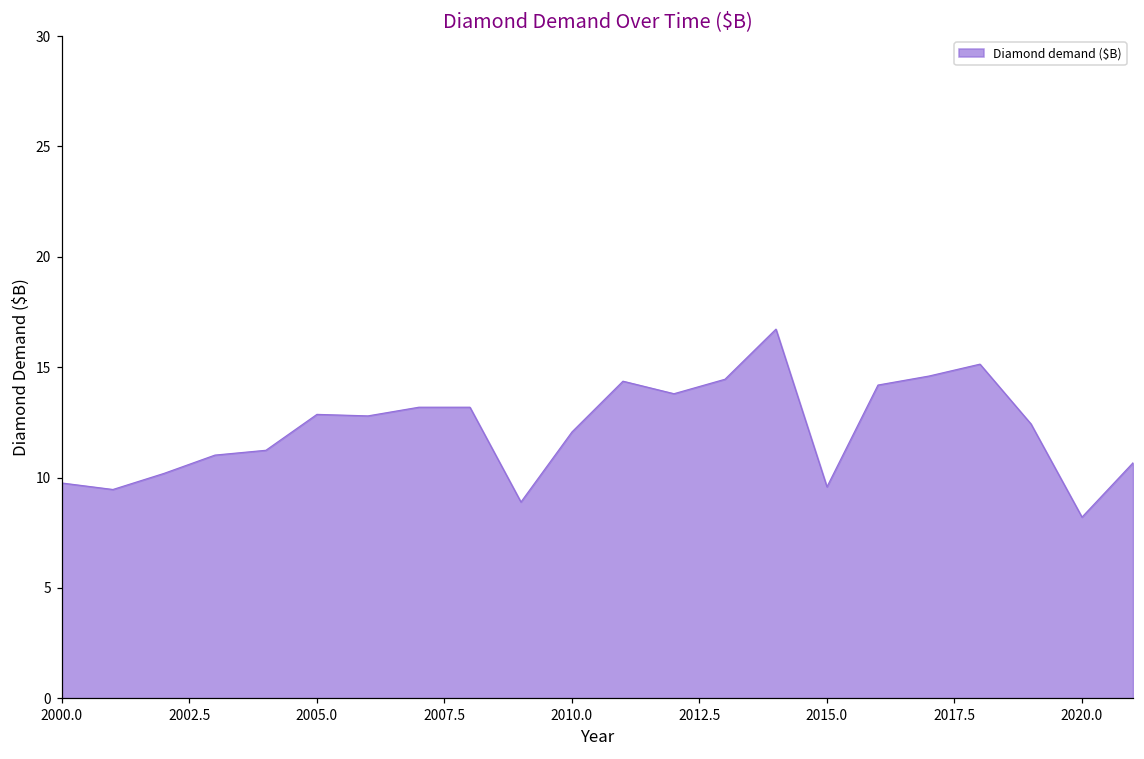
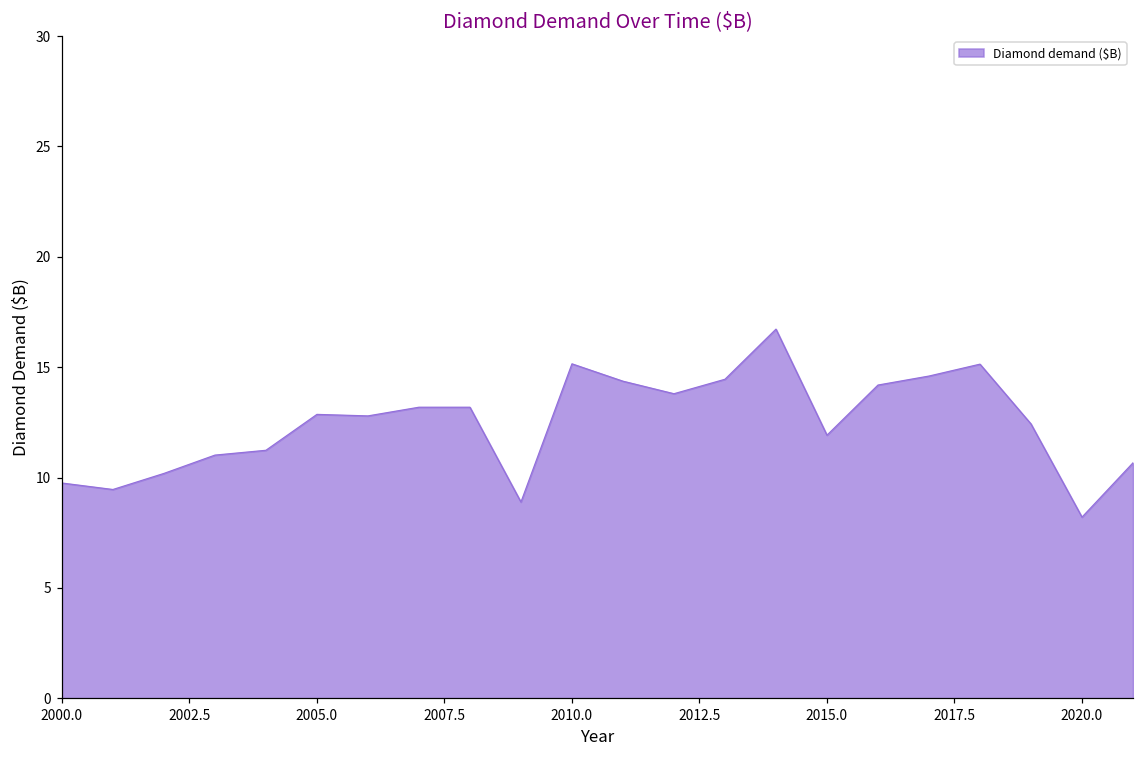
2010.0: 12.1 -> 15.2
2015.0: 9.6 -> 11.9
